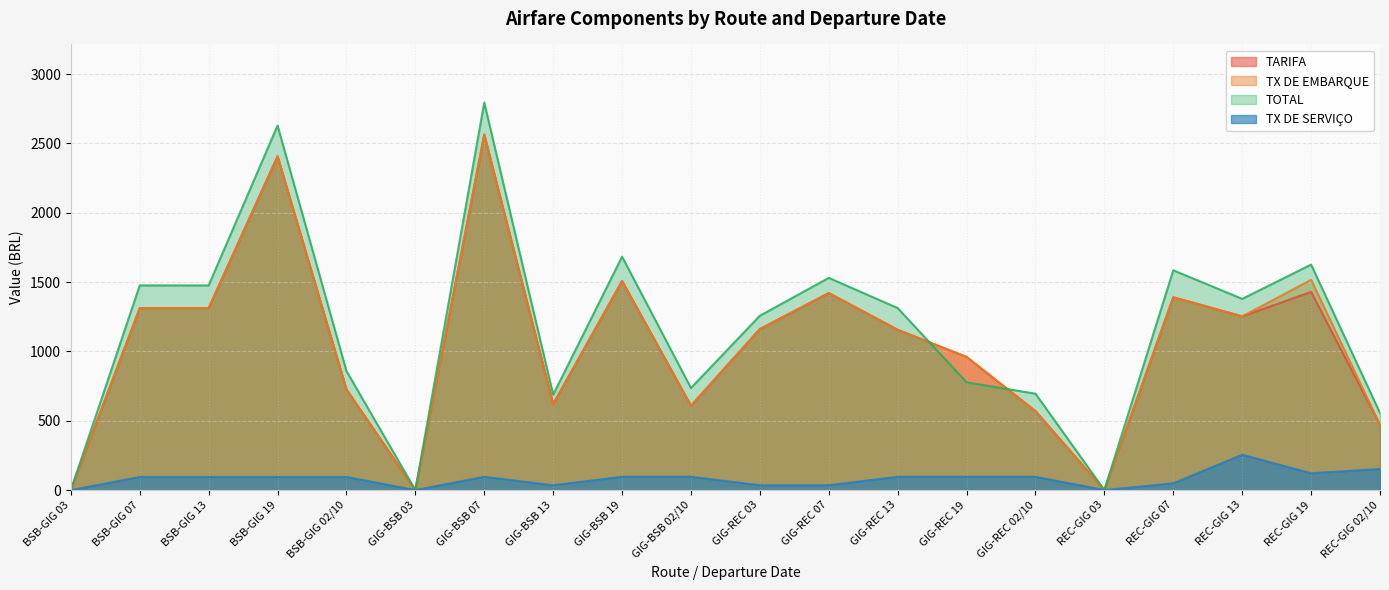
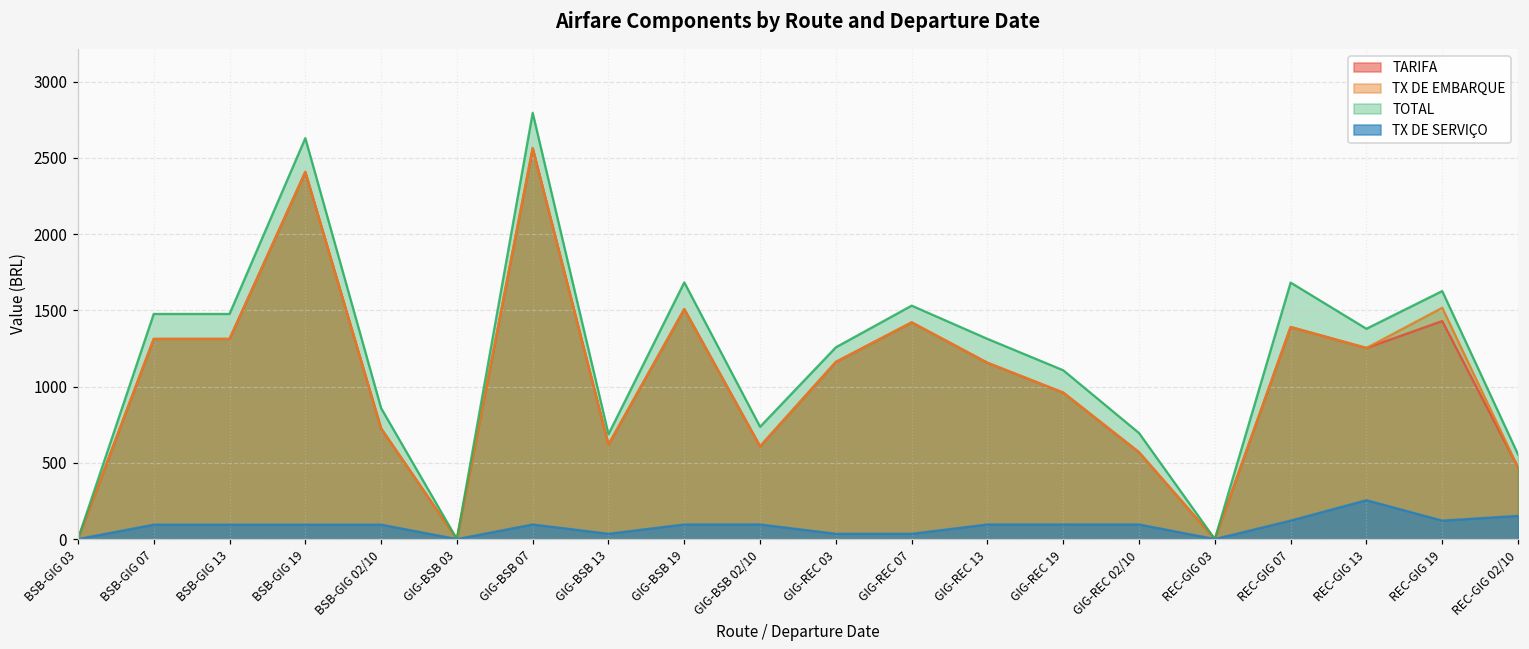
TOTAL, GIG-REC 19: 780 -> 1110
TOTAL, REC-GIG 07: 1590 -> 1680
TX DE SERVIÇO, REC-GIG 07: 50 -> 120
